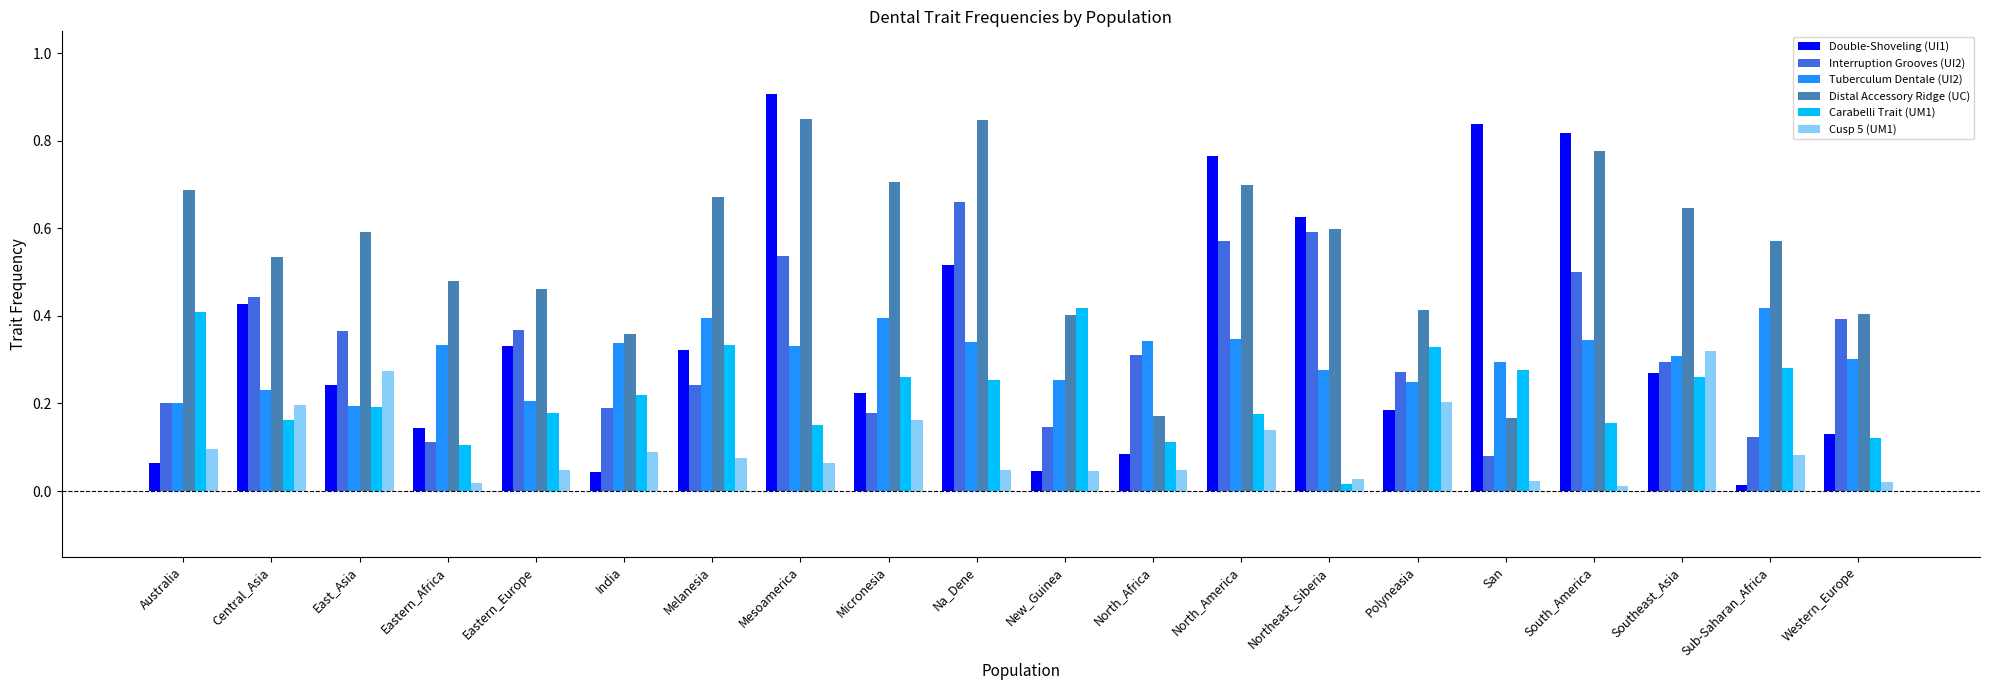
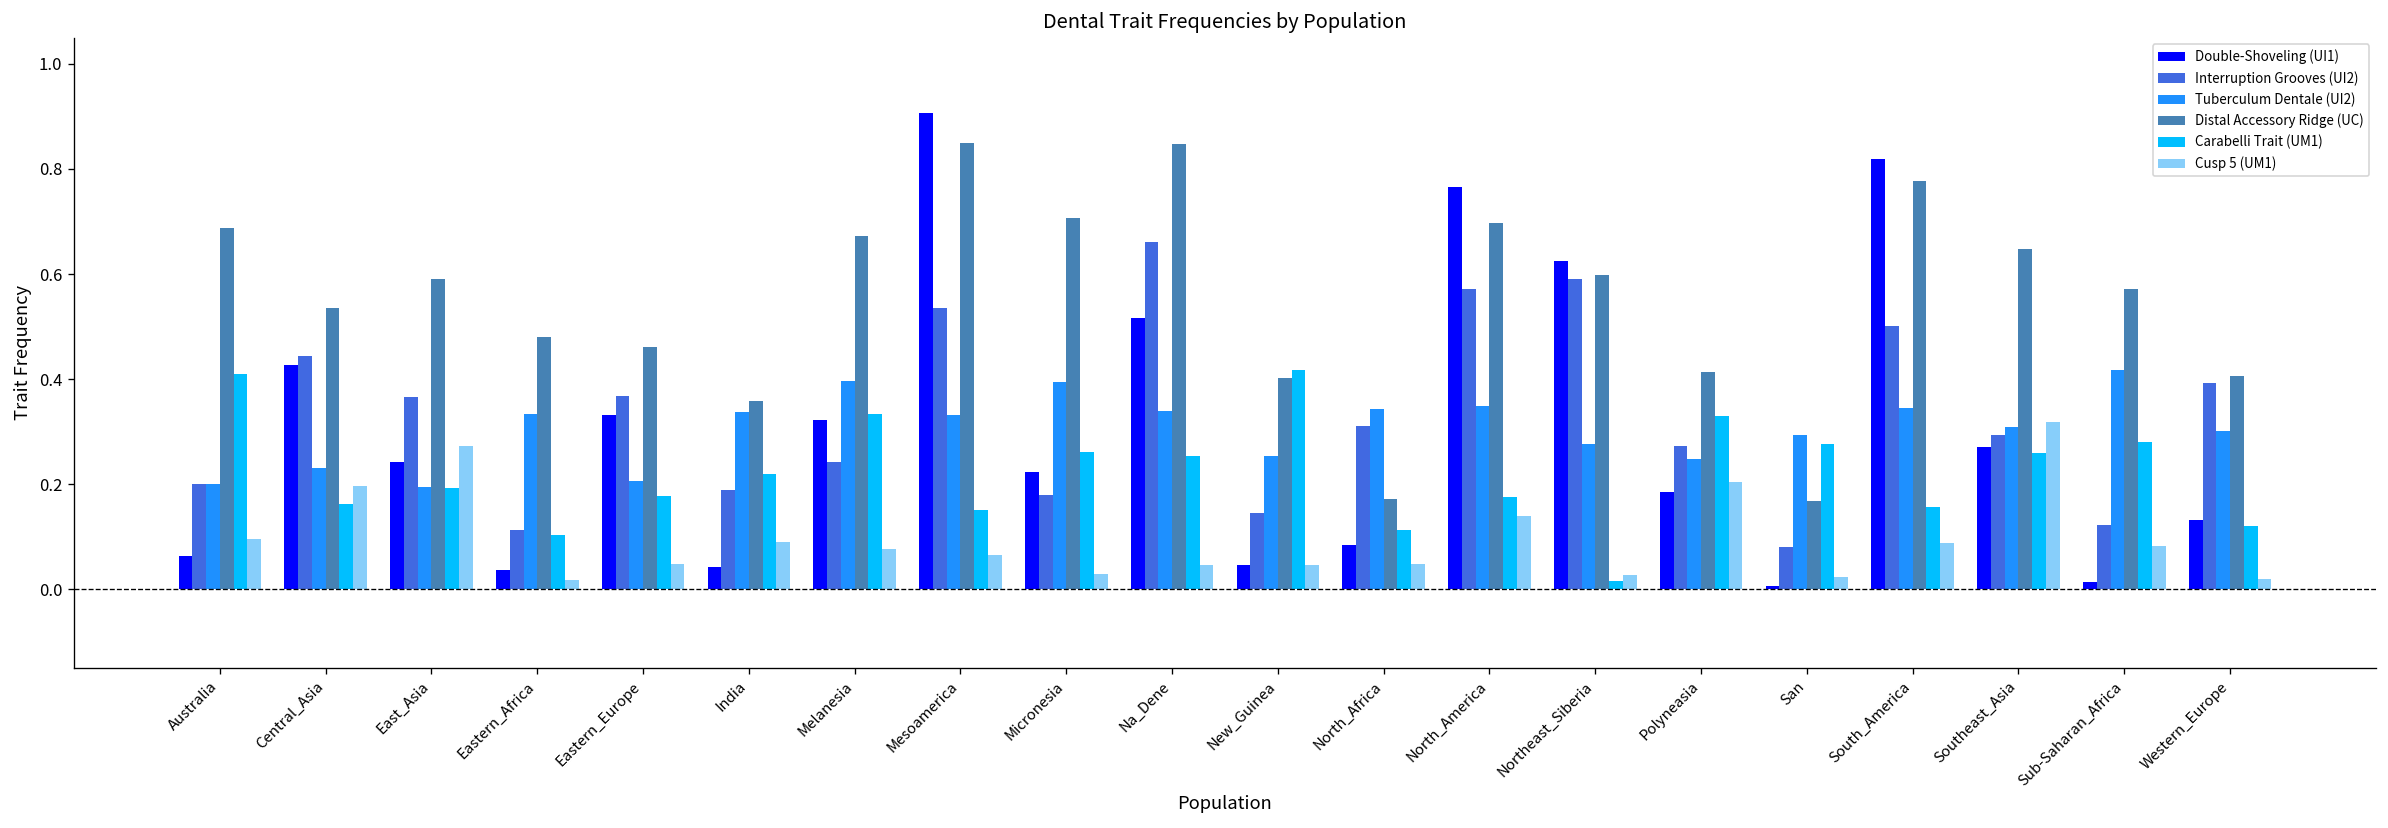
Double-Shoveling (UI1), Eastern_Africa: 0.15 -> 0.04
Cusp 5 (UM1), Micronesia: 0.16 -> 0.03
Double-Shoveling (UI1), San: 0.84 -> 0.01
Cusp 5 (UM1), South_America: 0.01 -> 0.09
